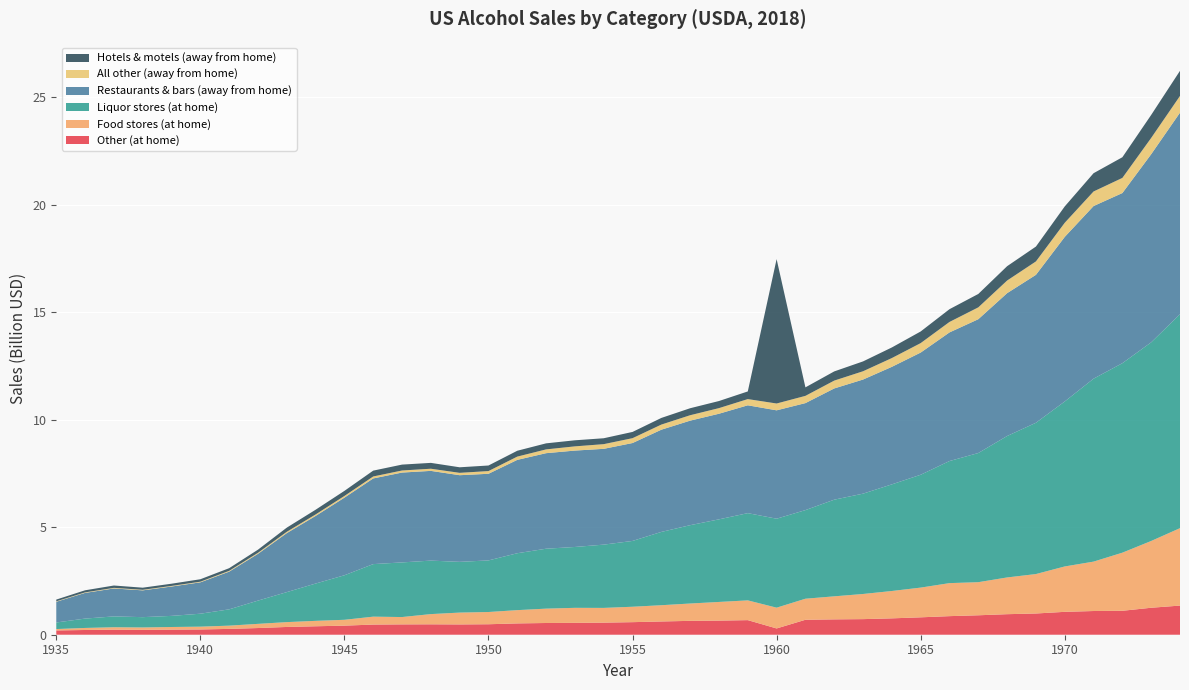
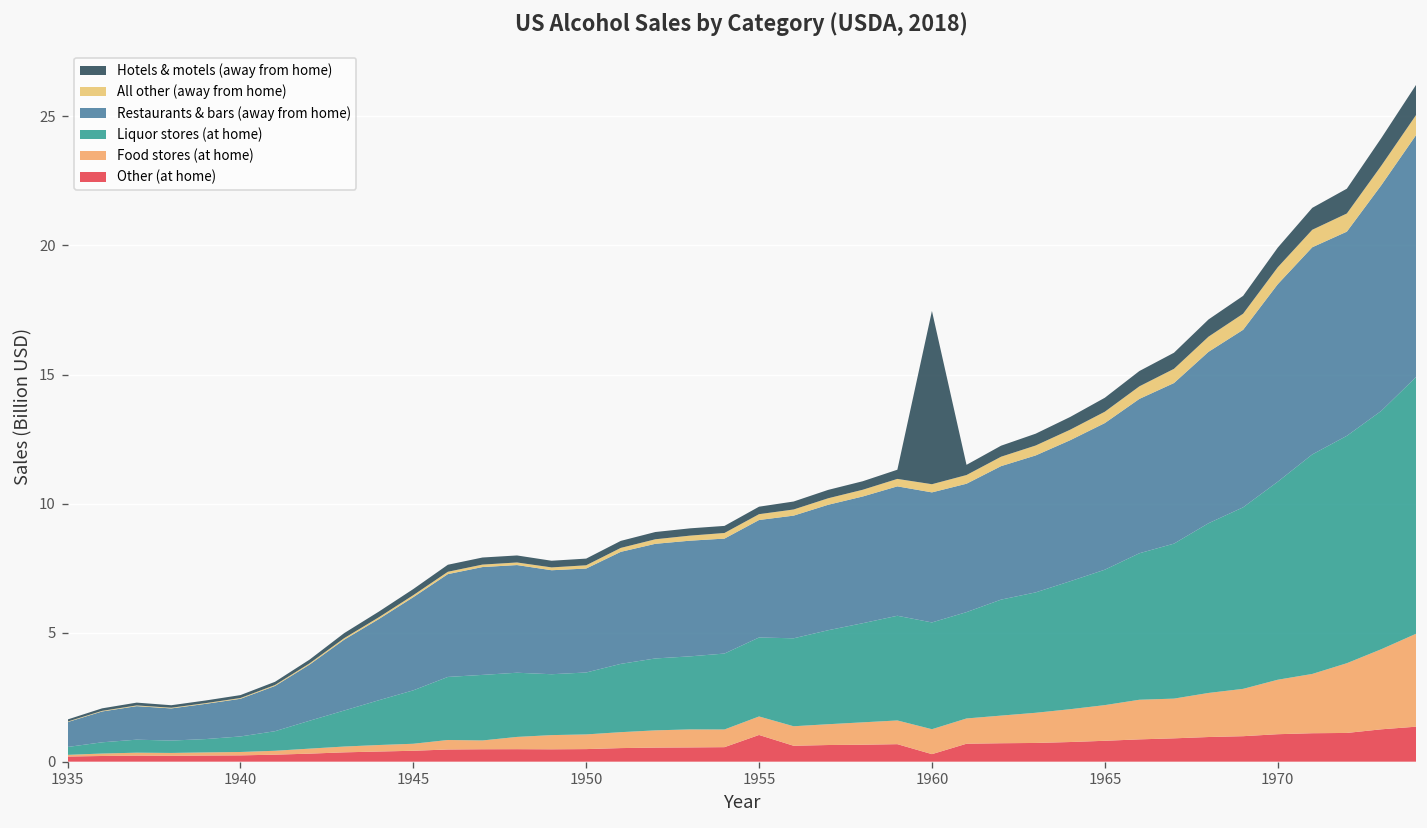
Other (at home), 1955: 0.6 -> 1.0
